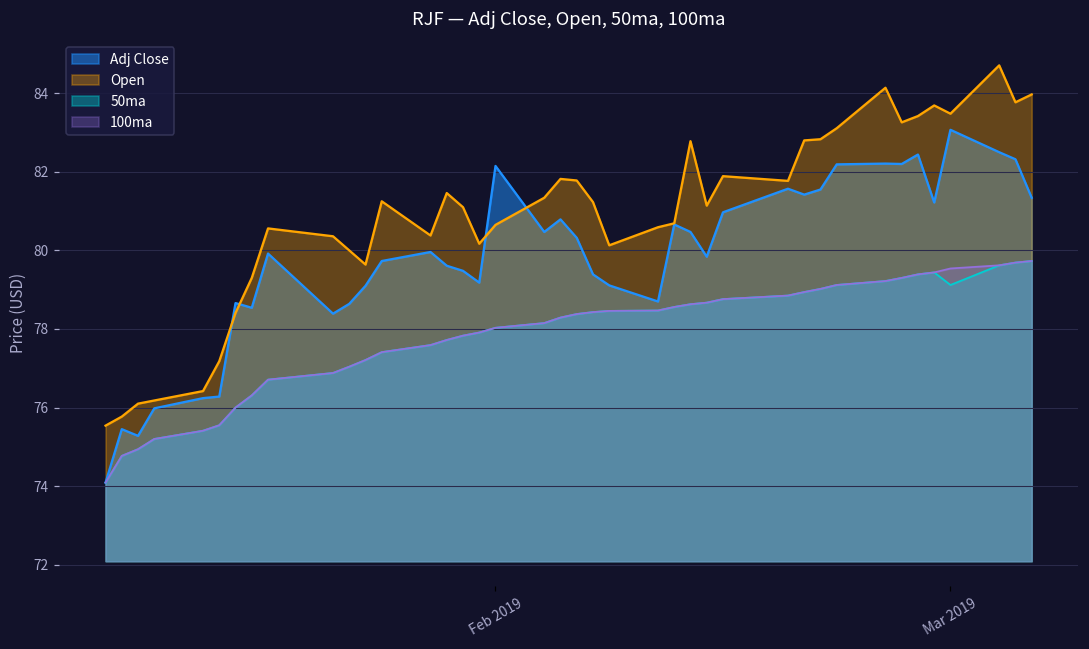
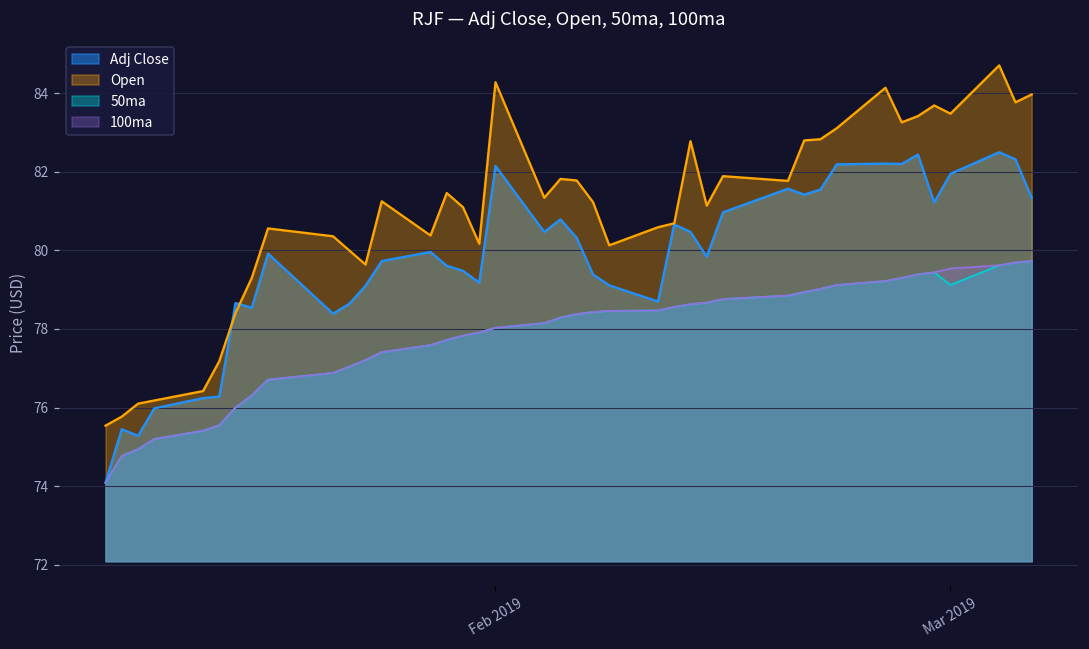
Open, Feb 2019: 80.7 -> 84.3
Adj Close, Mar 2019: 83.1 -> 82.0
